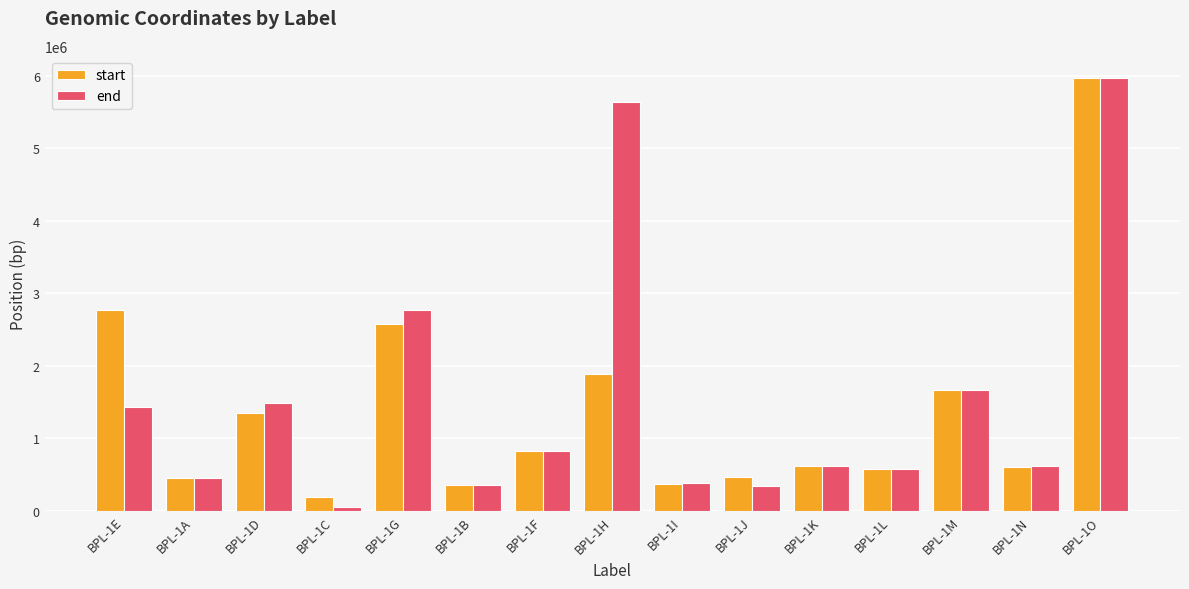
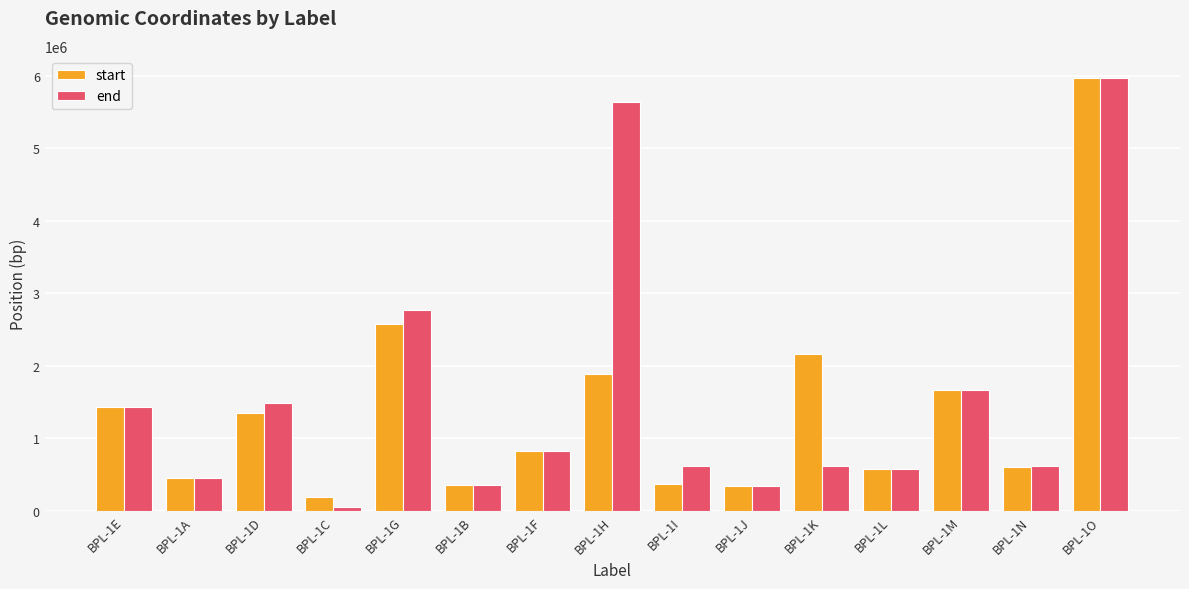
start, BPL-1E: 2800000 -> 1400000
end, BPL-1I: 400000 -> 600000
start, BPL-1J: 500000 -> 300000
start, BPL-1K: 600000 -> 2200000
